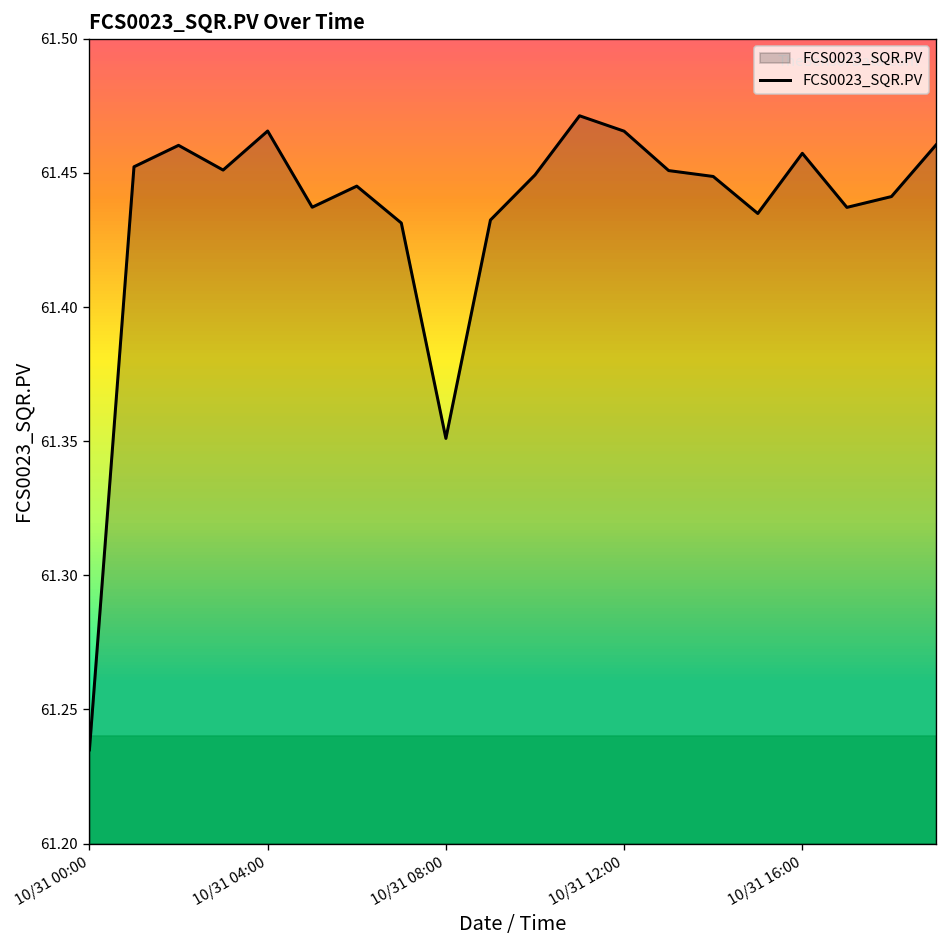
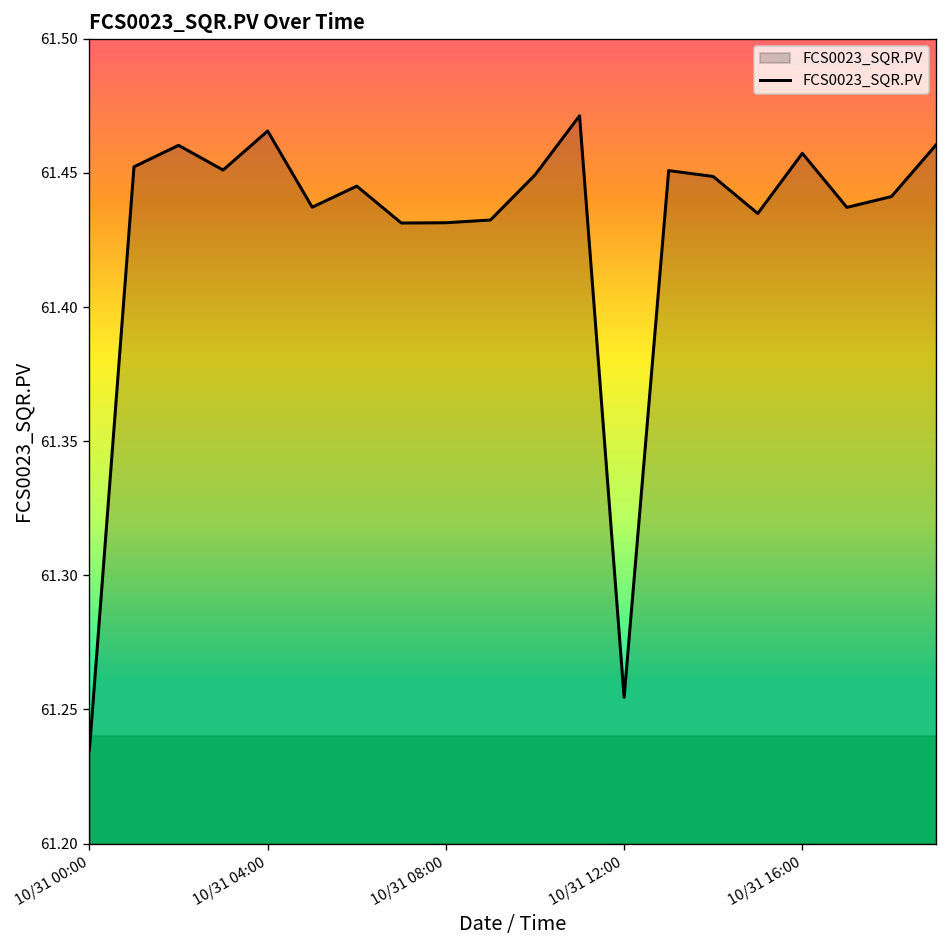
10/31 08:00: 61.351 -> 61.431
10/31 12:00: 61.466 -> 61.255
